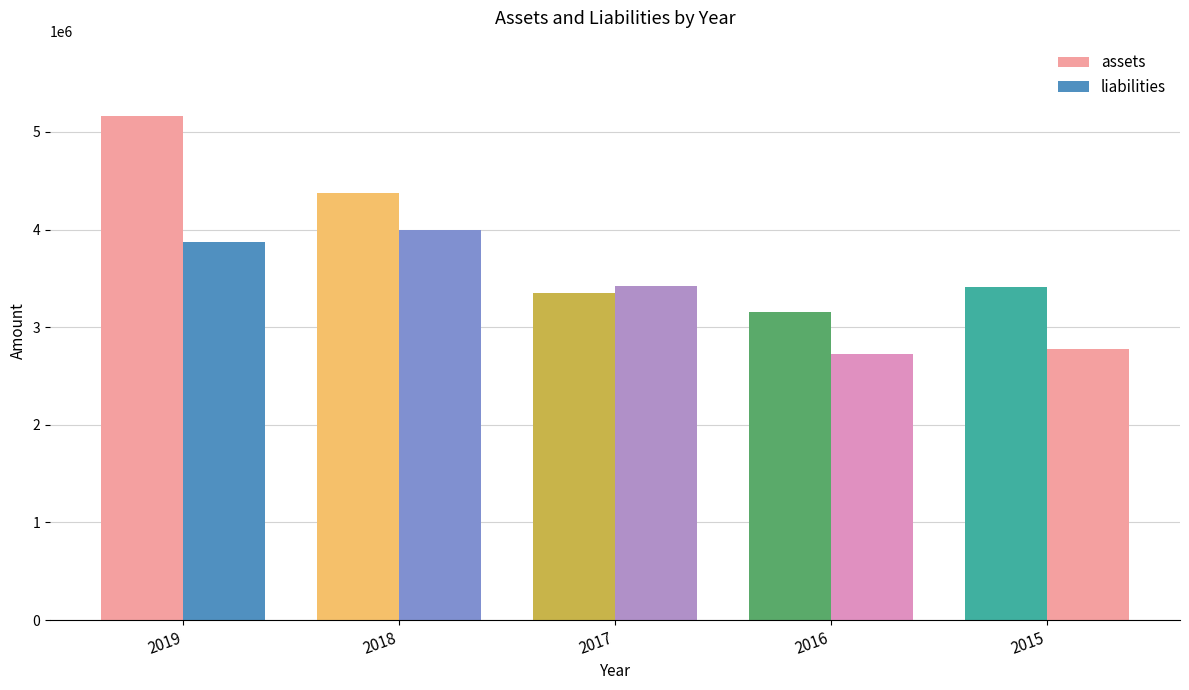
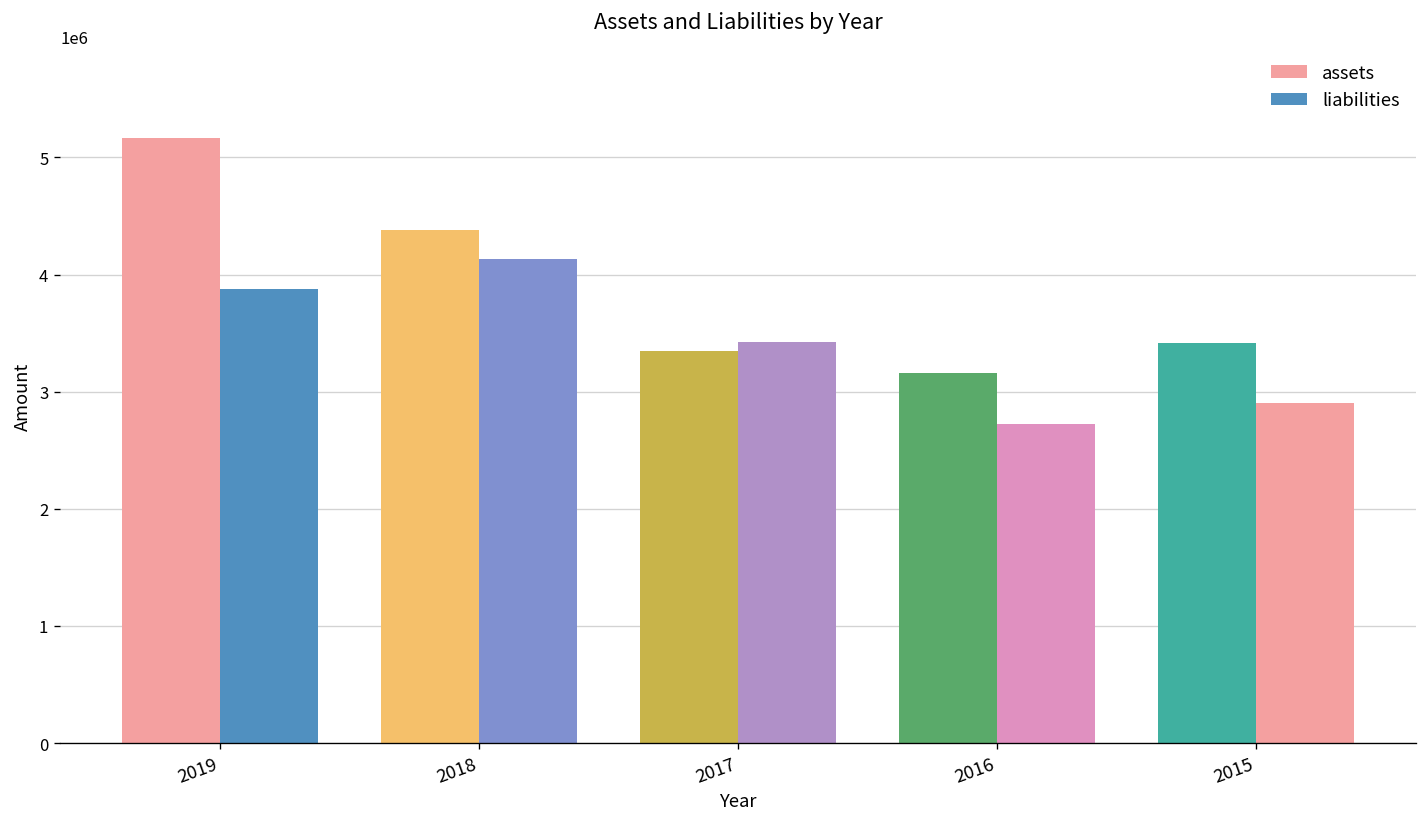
liabilities, 2018: 4000000 -> 4100000
liabilities, 2015: 2800000 -> 2900000
